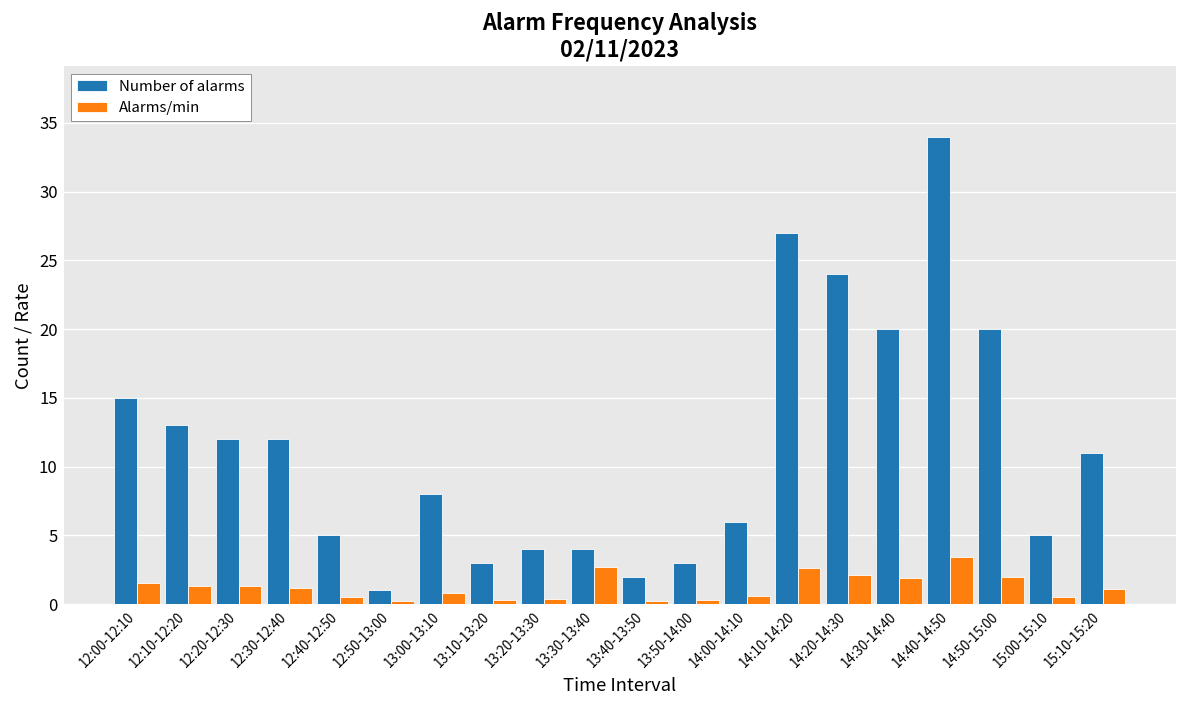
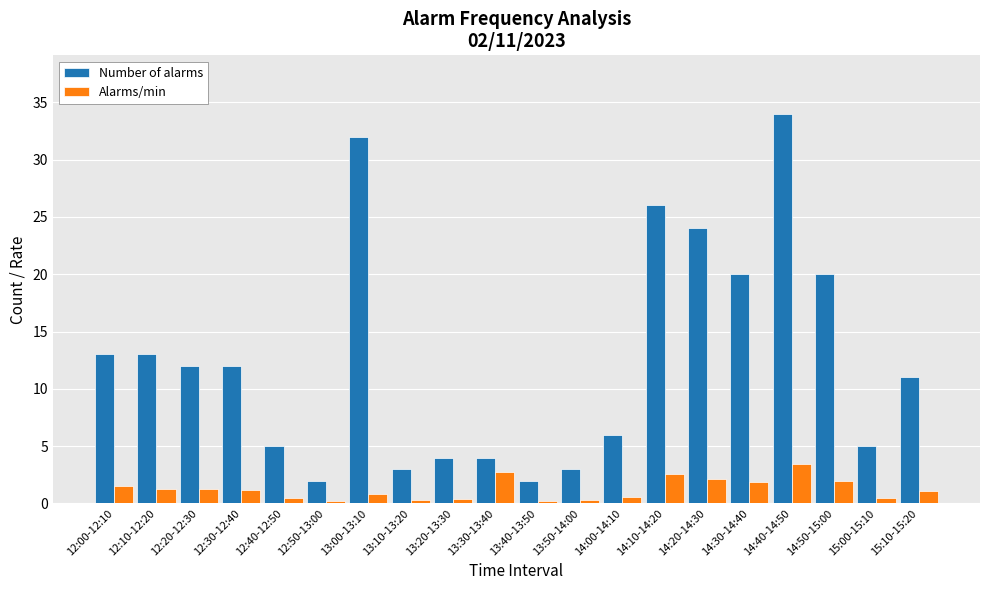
Number of alarms, 12:00-12:10: 15 -> 13
Number of alarms, 12:50-13:00: 1 -> 2
Number of alarms, 13:00-13:10: 8 -> 32
Number of alarms, 14:10-14:20: 27 -> 26
